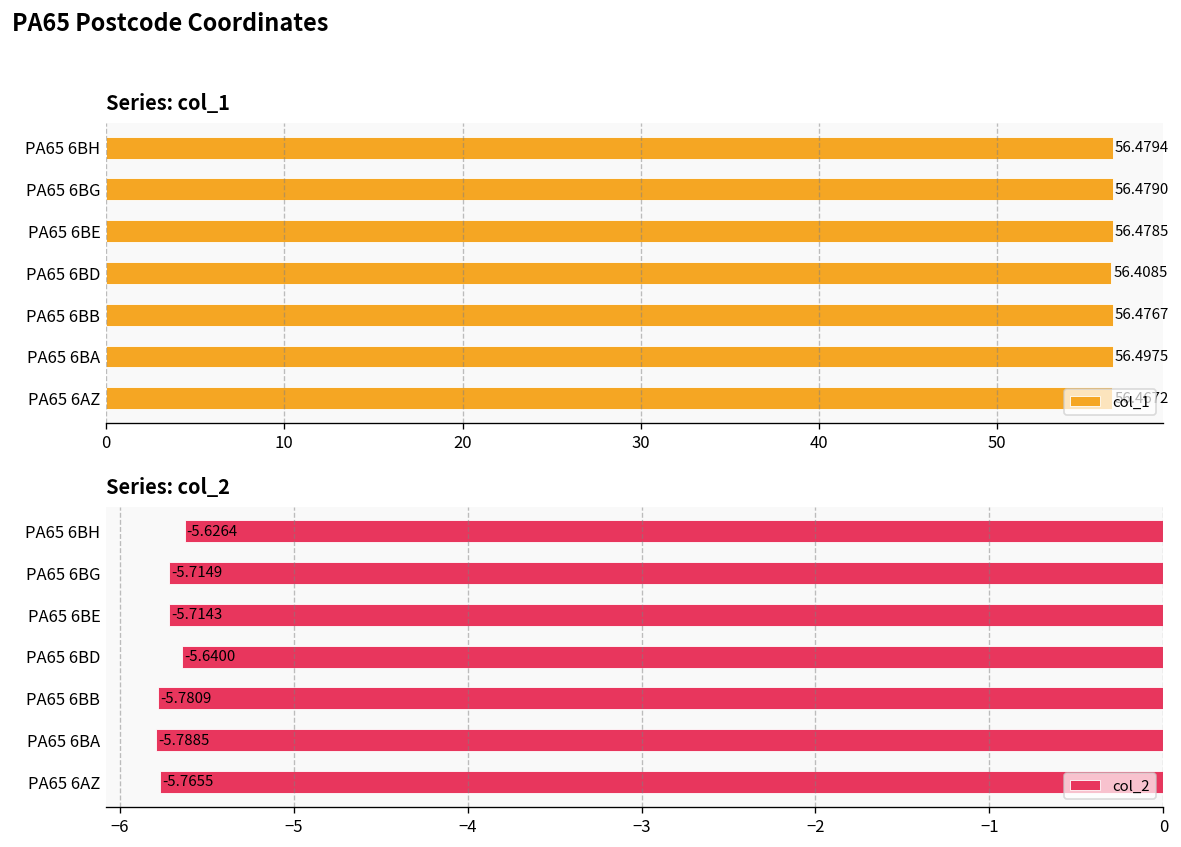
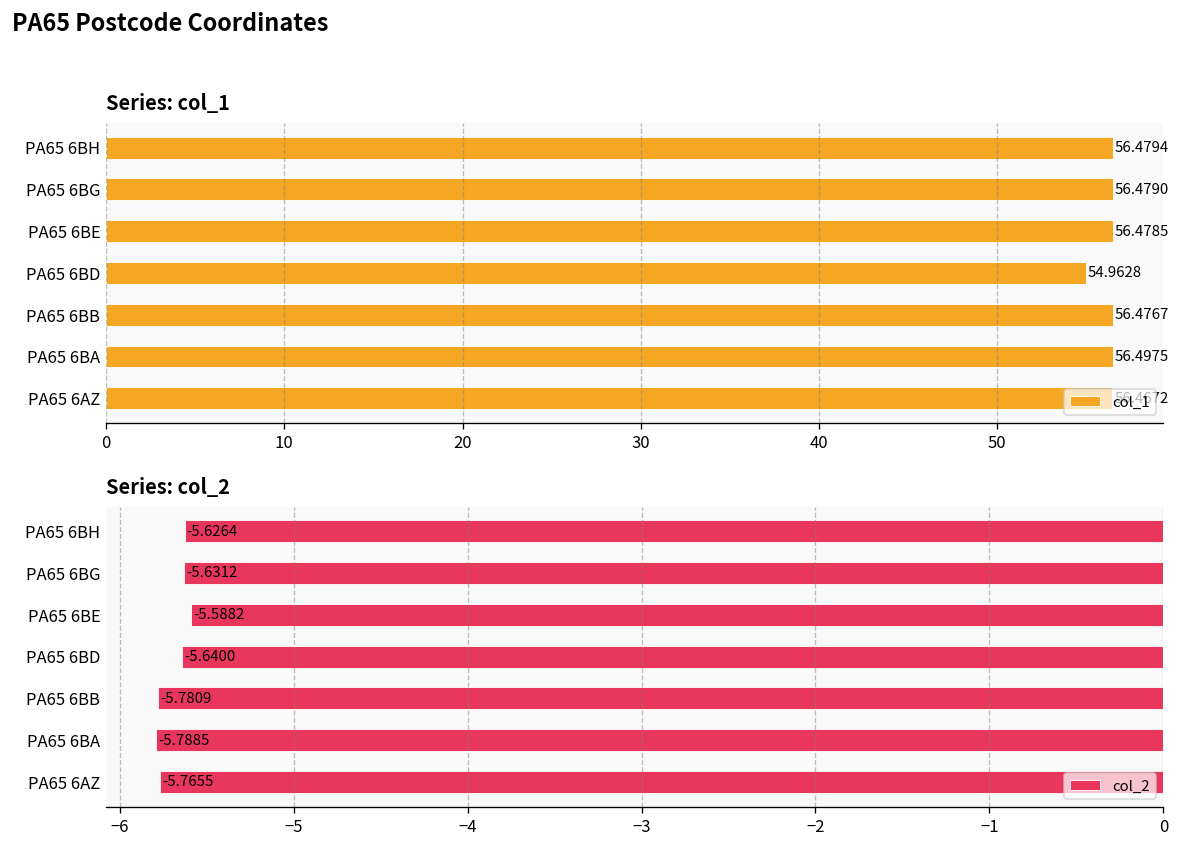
Series: col_1, PA65 6BD: 56.4085 -> 54.9628
Series: col_2, PA65 6BG: -5.7149 -> -5.6312
Series: col_2, PA65 6BE: -5.7143 -> -5.5882
